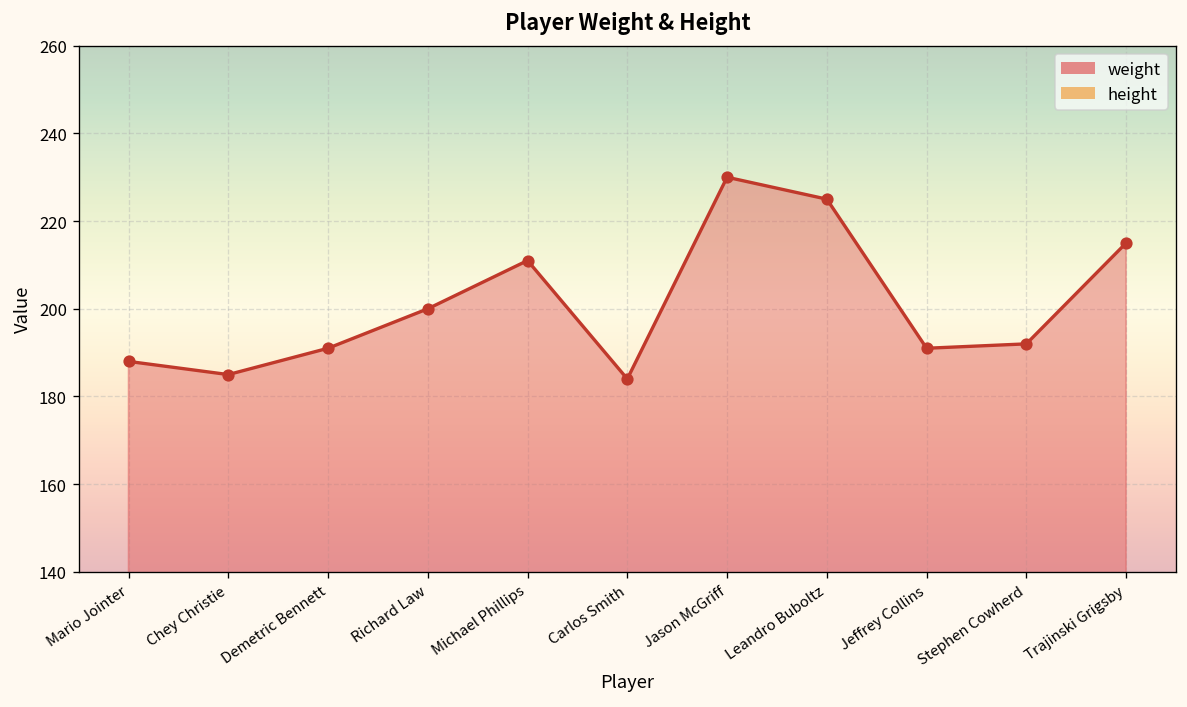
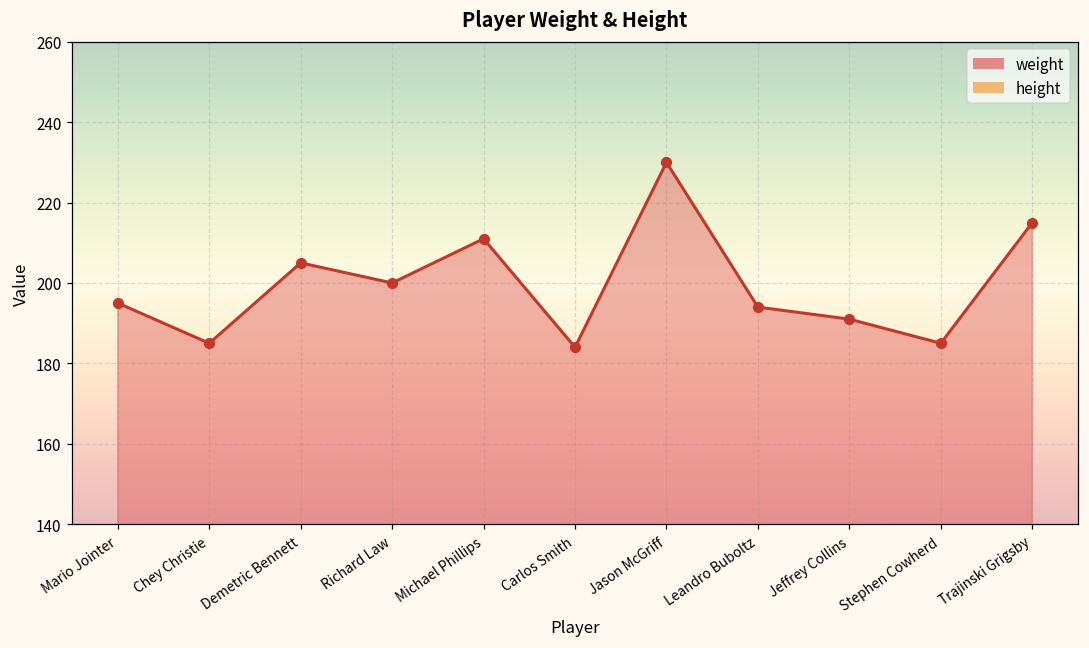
weight, Mario Jointer: 188 -> 195
weight, Demetric Bennett: 191 -> 205
weight, Leandro Buboltz: 225 -> 194
weight, Stephen Cowherd: 192 -> 185
